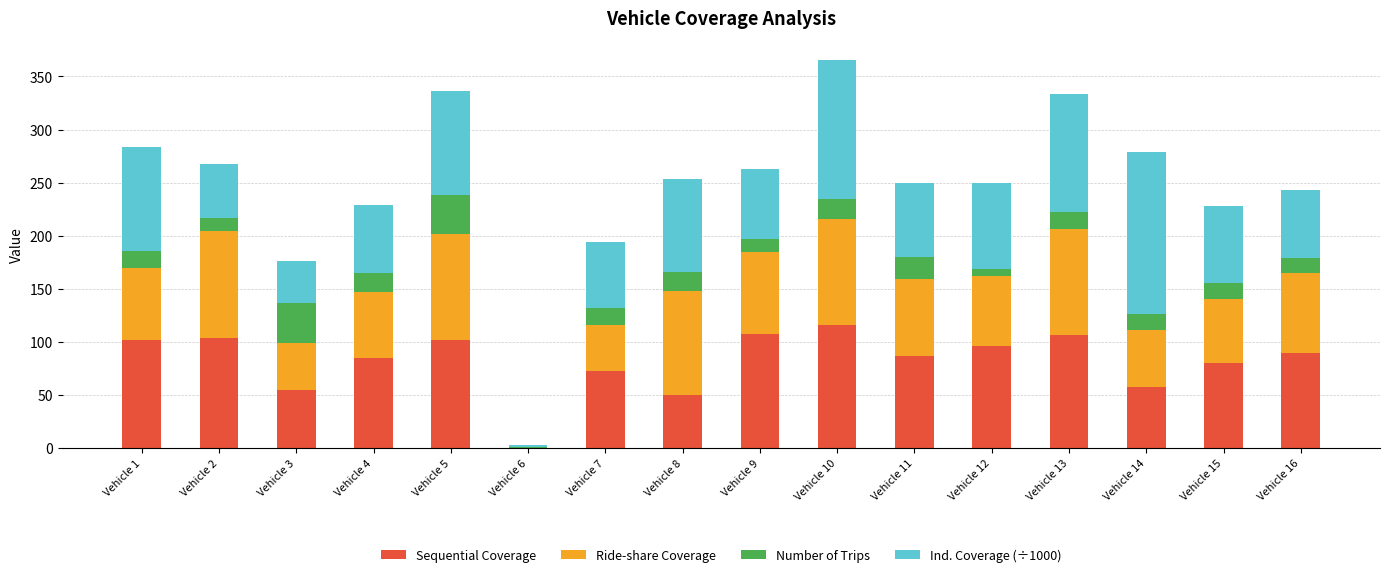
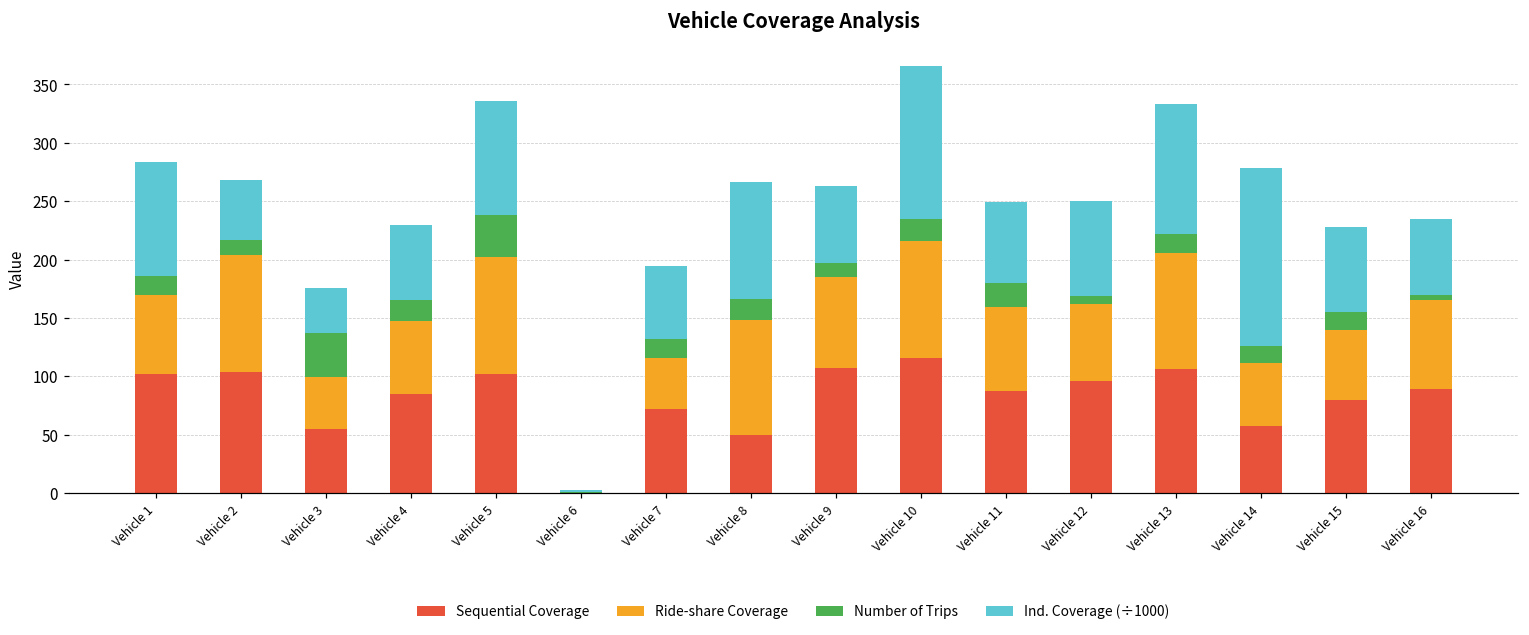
Ind. Coverage (÷1000), Vehicle 8: 87 -> 100
Number of Trips, Vehicle 16: 14 -> 5
